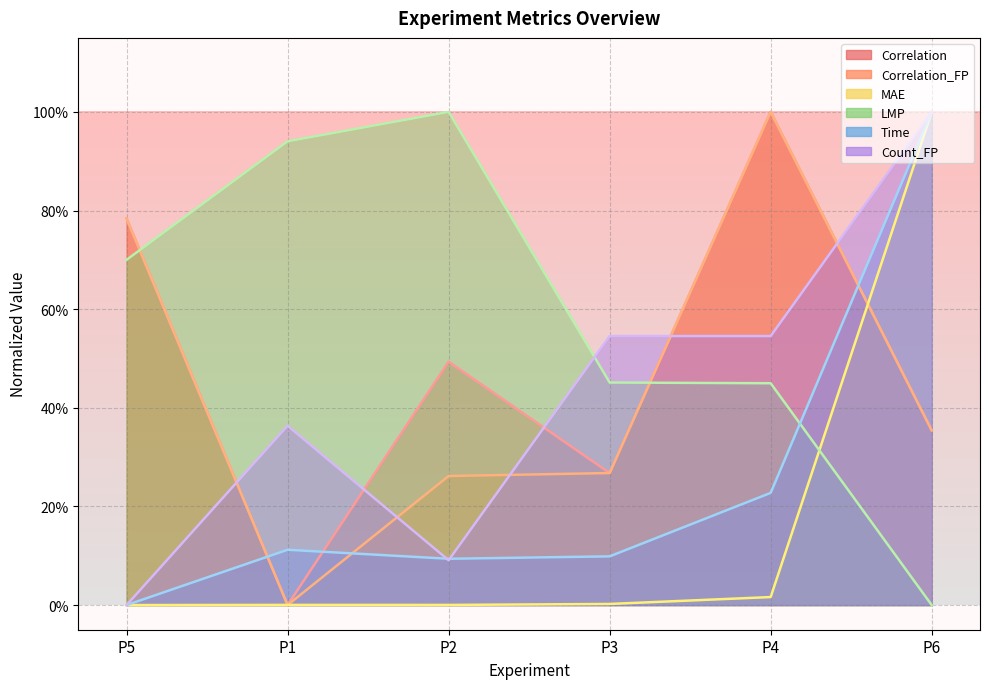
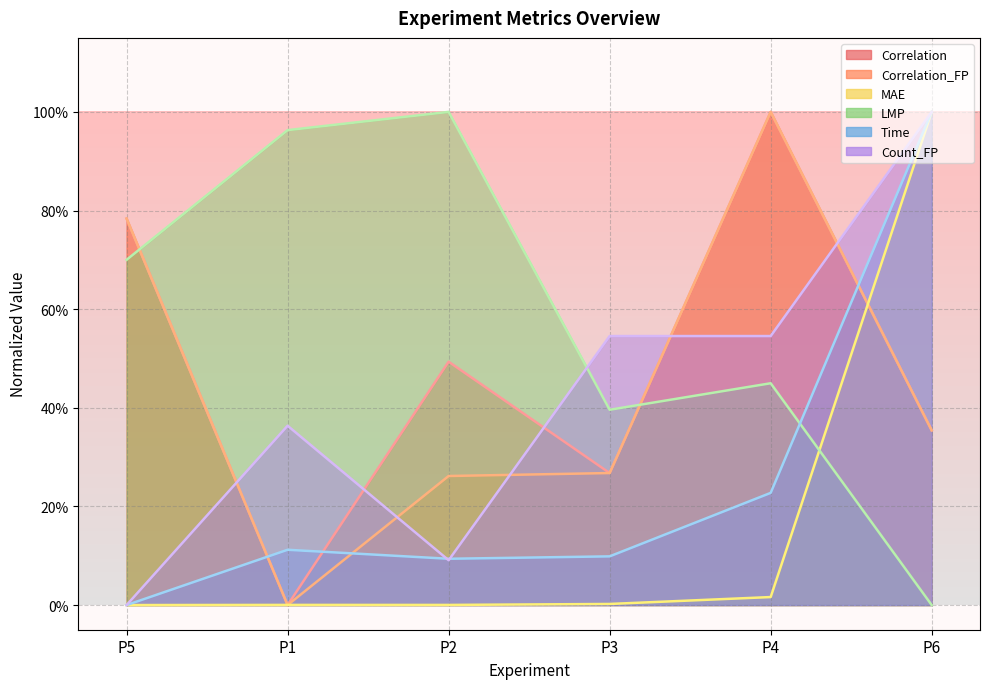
LMP, P1: 94% -> 96%
LMP, P3: 45% -> 40%
